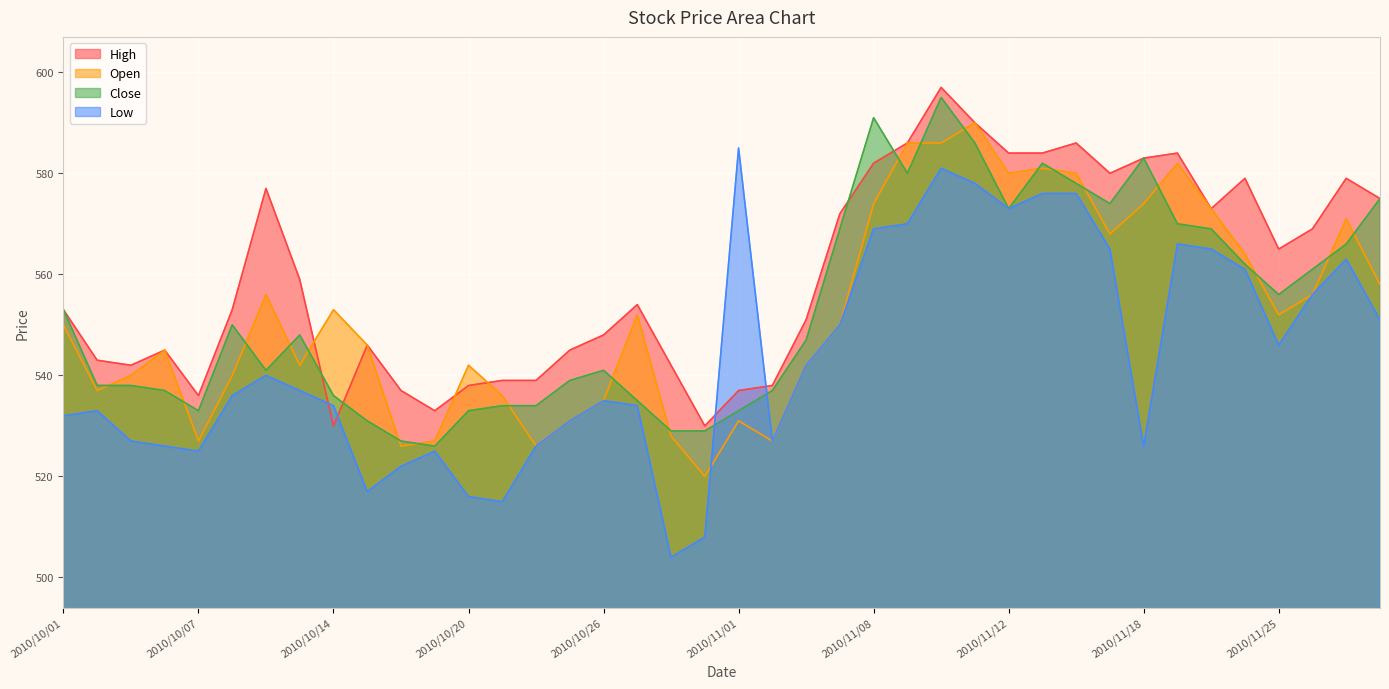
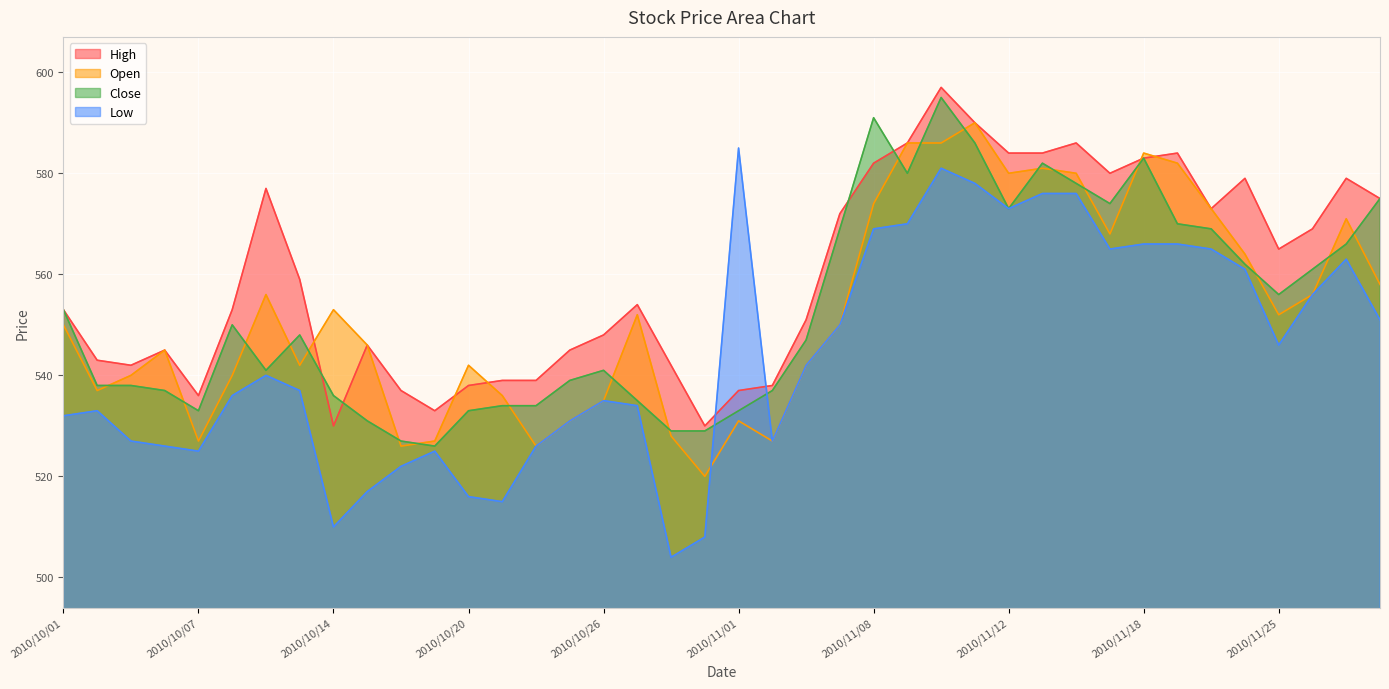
Low, 2010/10/14: 534 -> 510
Open, 2010/11/18: 574 -> 584
Low, 2010/11/18: 526 -> 566
